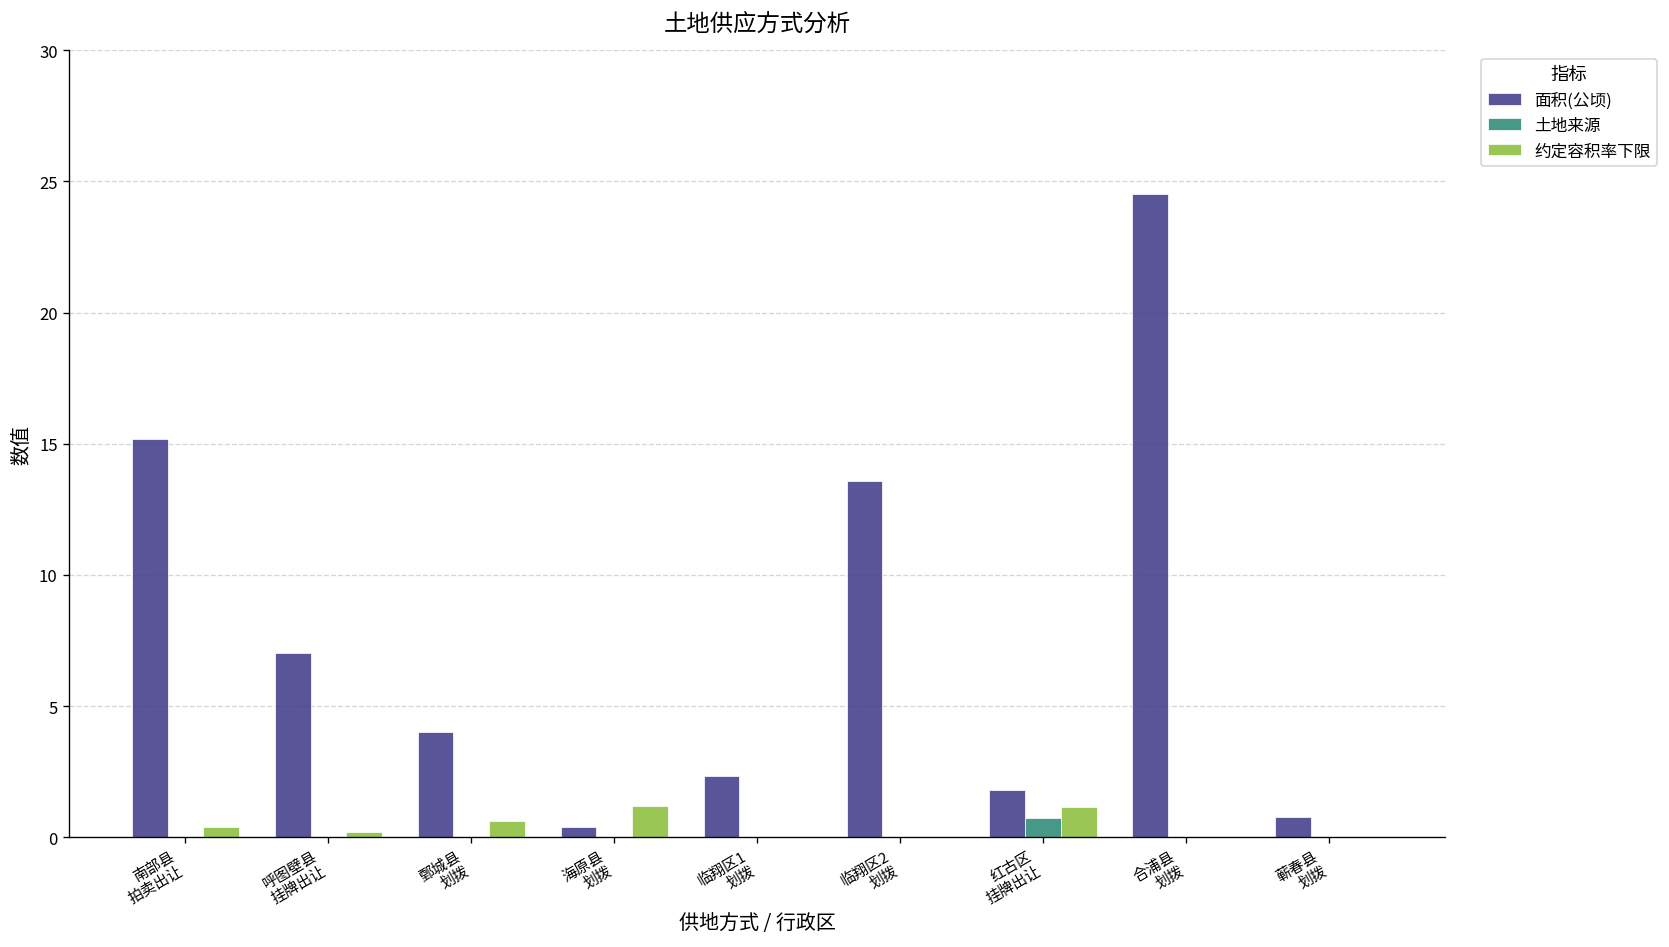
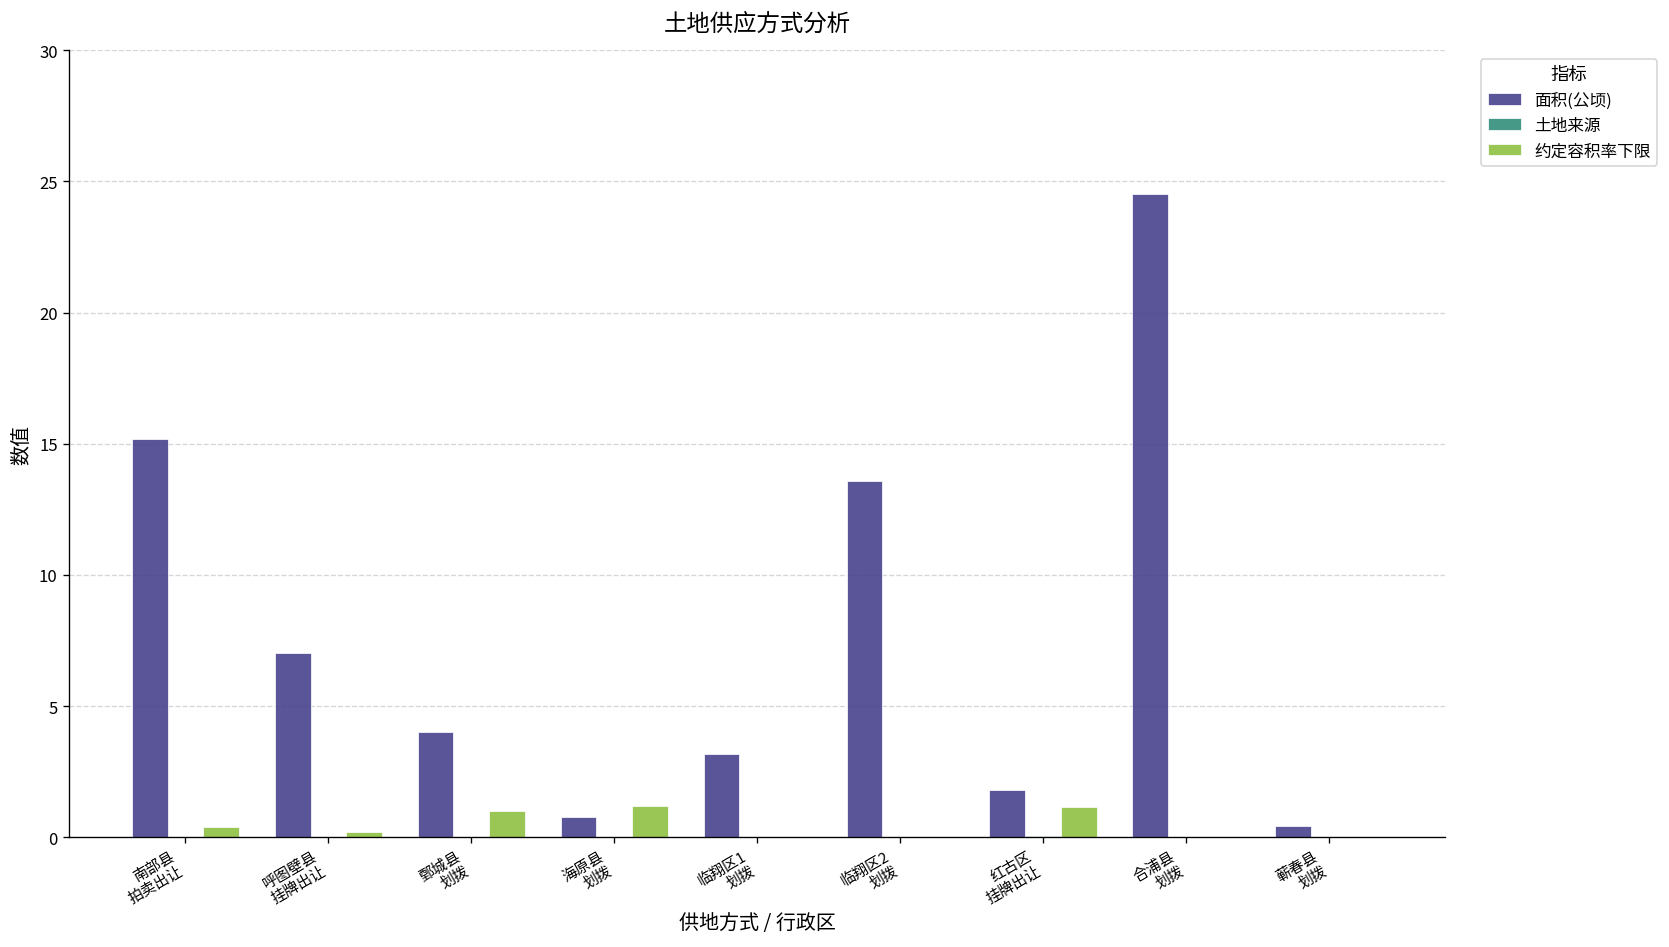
约定容积率下限, 鄄城县 划拨: 0.6 -> 1.0
面积(公顷), 海原县 划拨: 0.4 -> 0.8
面积(公顷), 临翔区1 划拨: 2.3 -> 3.2
土地来源, 红古区 挂牌出让: 0.7 -> 0.0
面积(公顷), 蕲春县 划拨: 0.8 -> 0.4
